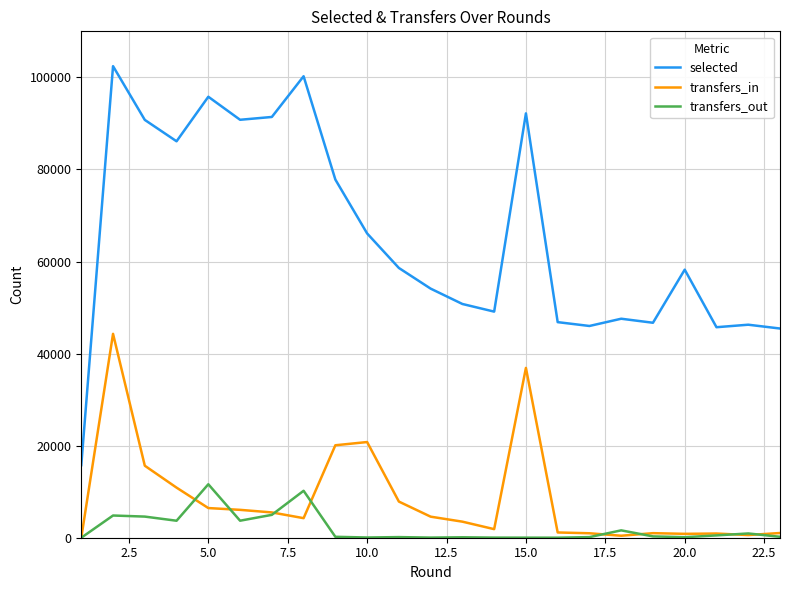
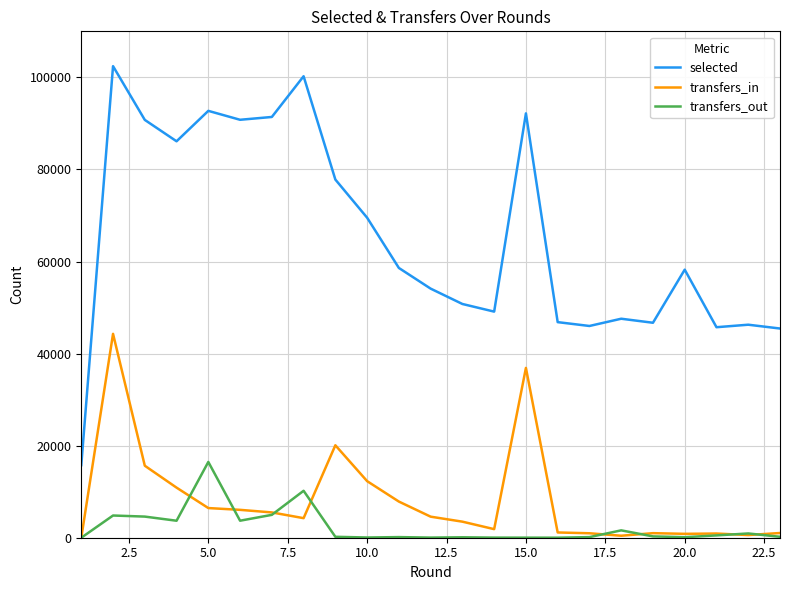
selected, 5.0: 96000 -> 93000
transfers_out, 5.0: 12000 -> 16000
selected, 10.0: 66000 -> 70000
transfers_in, 10.0: 21000 -> 12000
